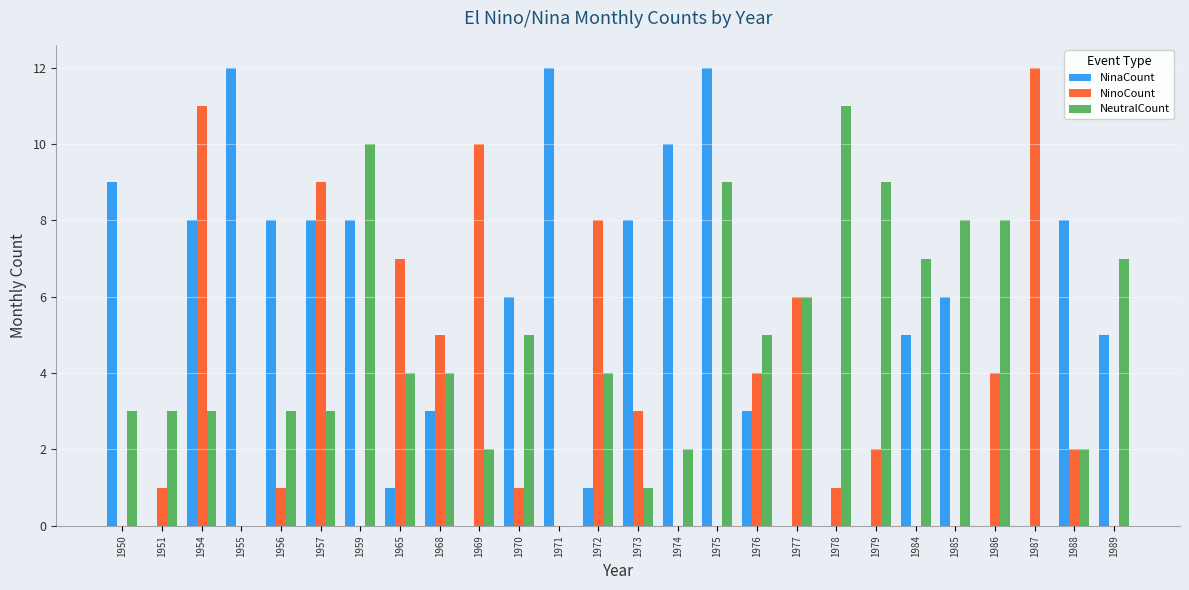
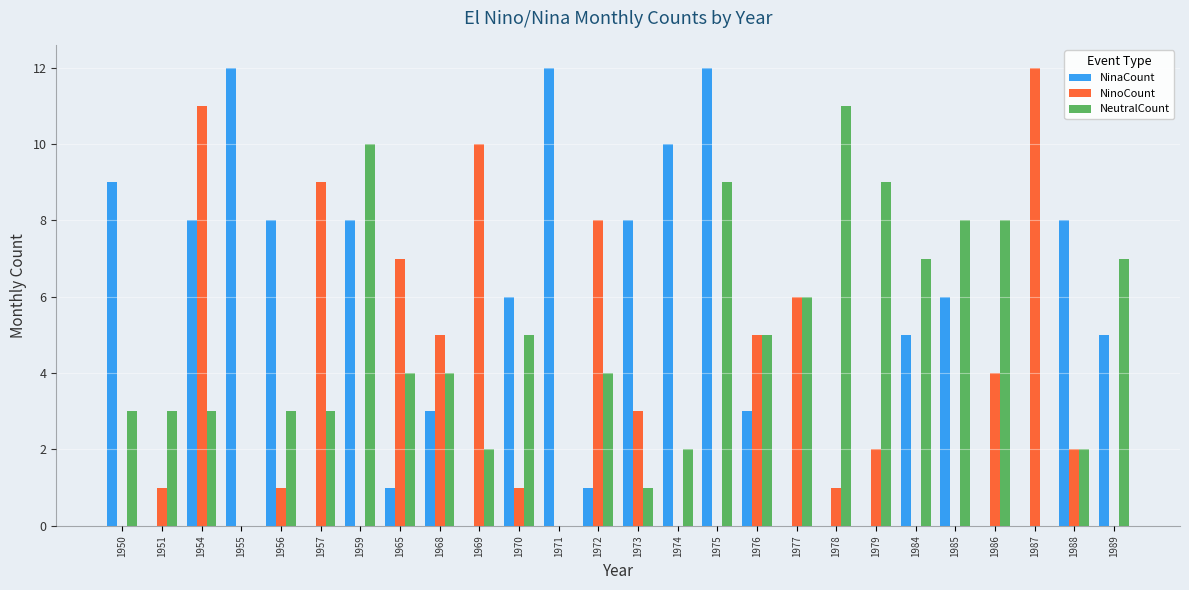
NinaCount, 1957: 8 -> 0
NinoCount, 1976: 4 -> 5
